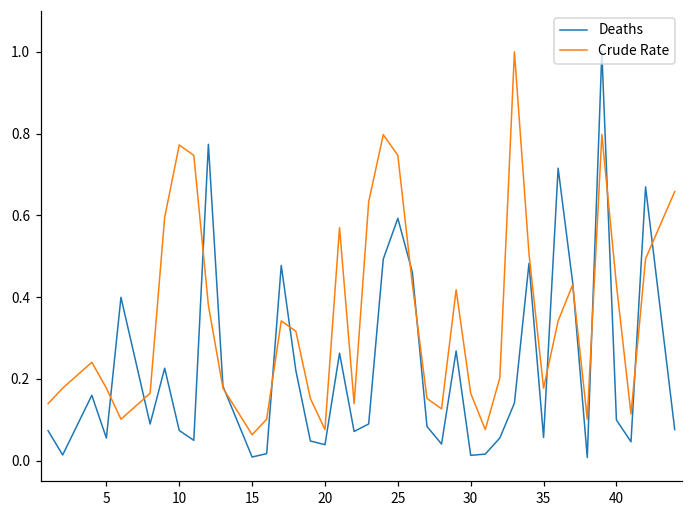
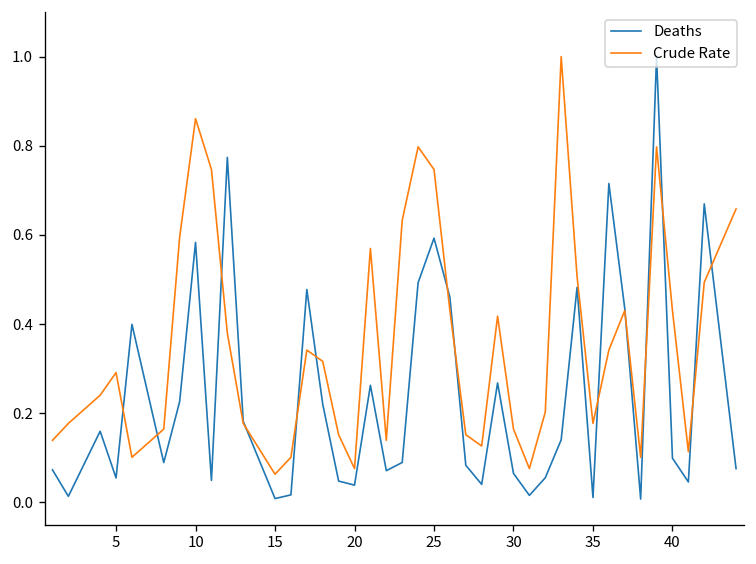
Crude Rate, 5: 0.18 -> 0.29
Deaths, 10: 0.07 -> 0.58
Crude Rate, 10: 0.77 -> 0.86
Deaths, 30: 0.01 -> 0.07
Deaths, 35: 0.06 -> 0.01
